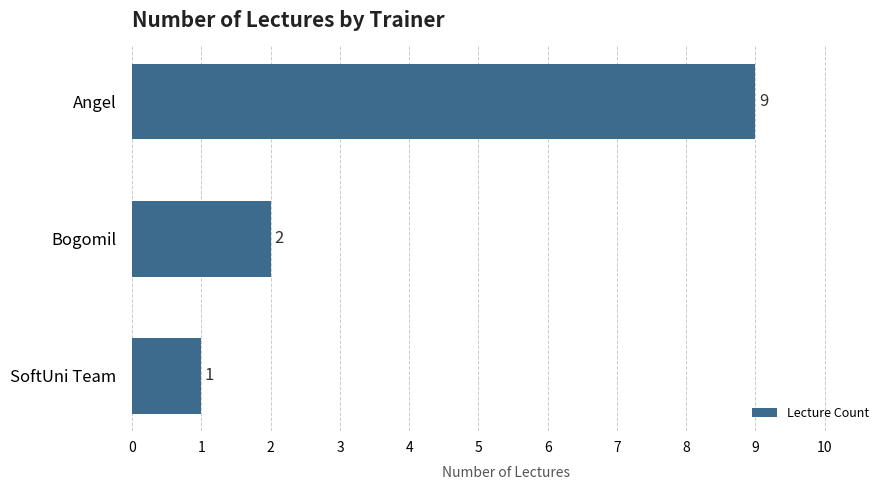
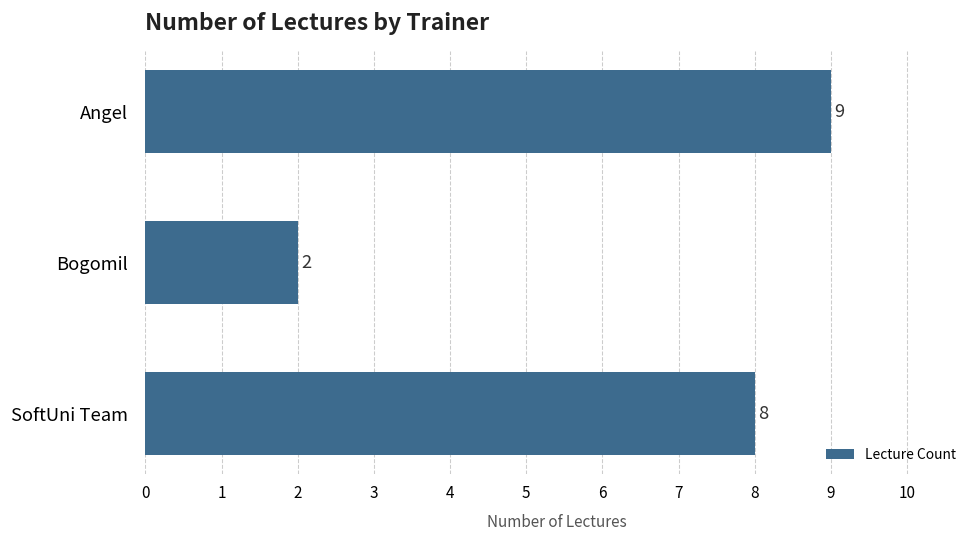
SoftUni Team: 1 -> 8
